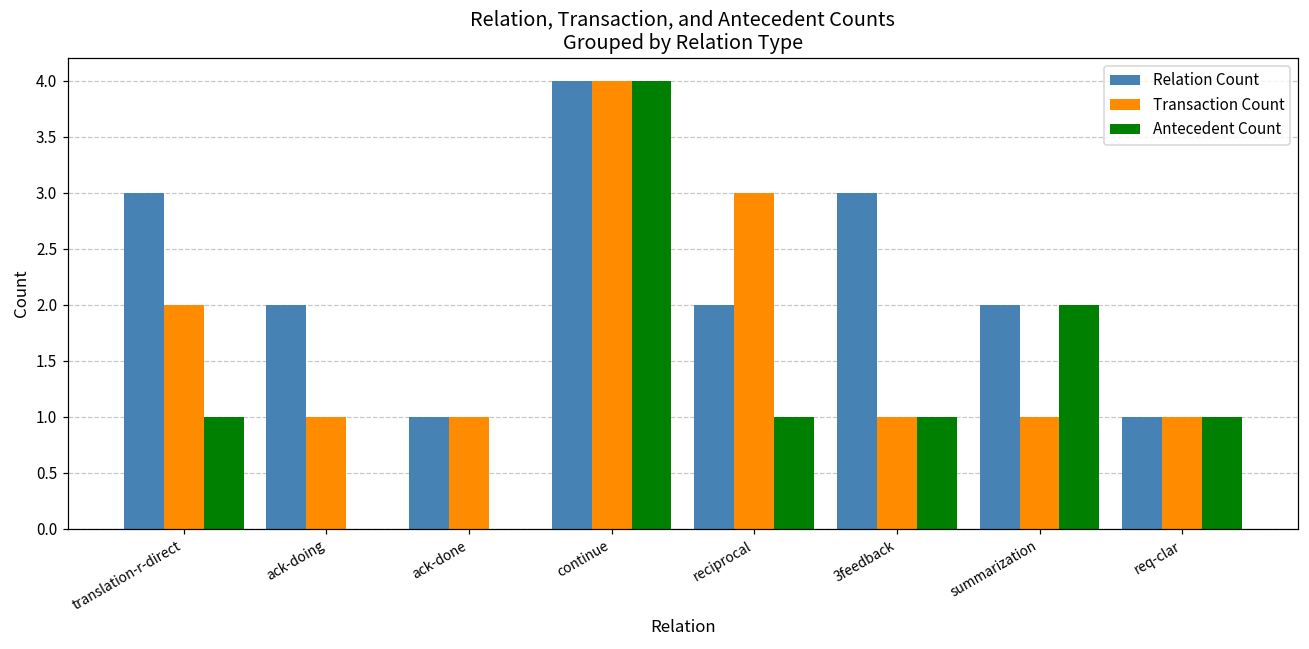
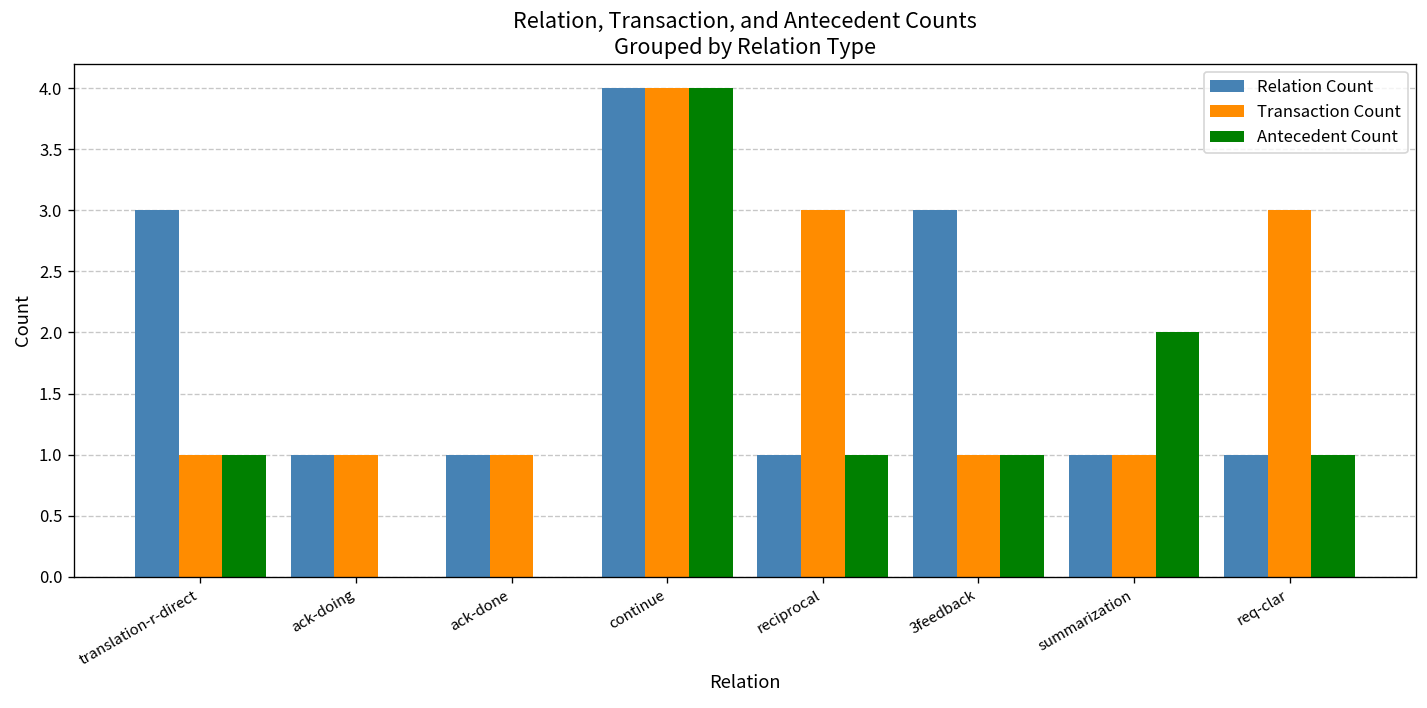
Transaction Count, translation-r-direct: 2 -> 1
Relation Count, ack-doing: 2 -> 1
Relation Count, reciprocal: 2 -> 1
Relation Count, summarization: 2 -> 1
Transaction Count, req-clar: 1 -> 3
